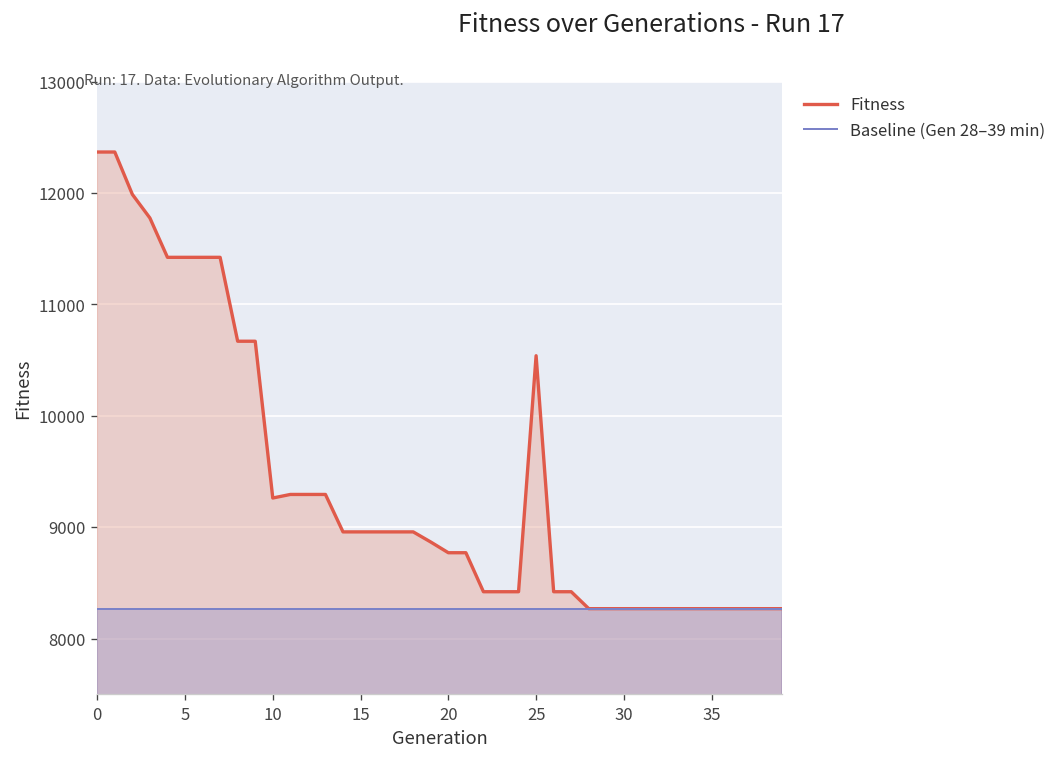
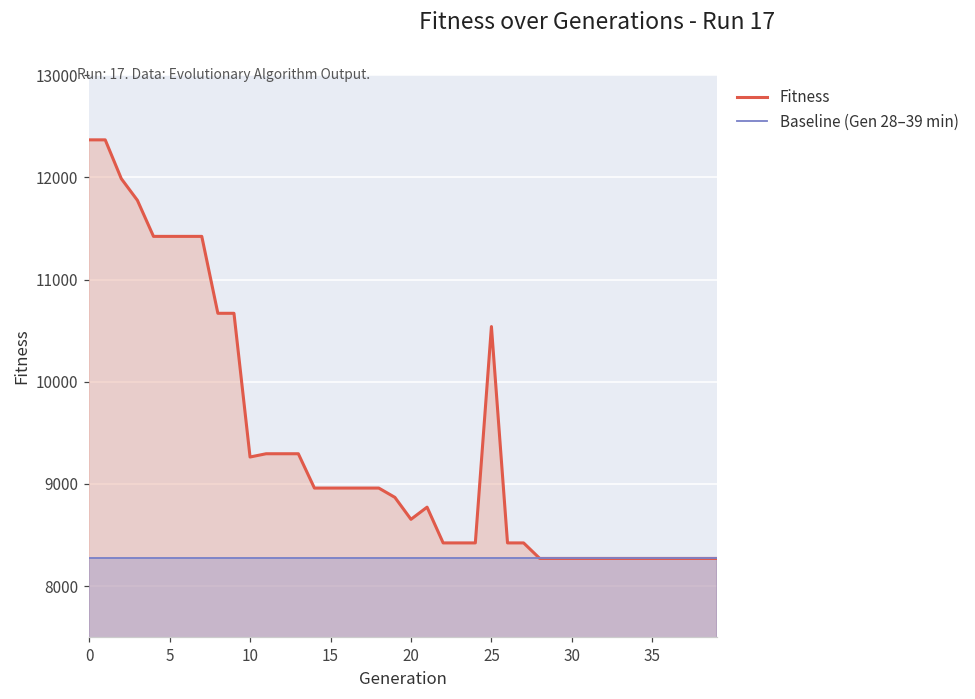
Fitness, 20: 8800 -> 8700
